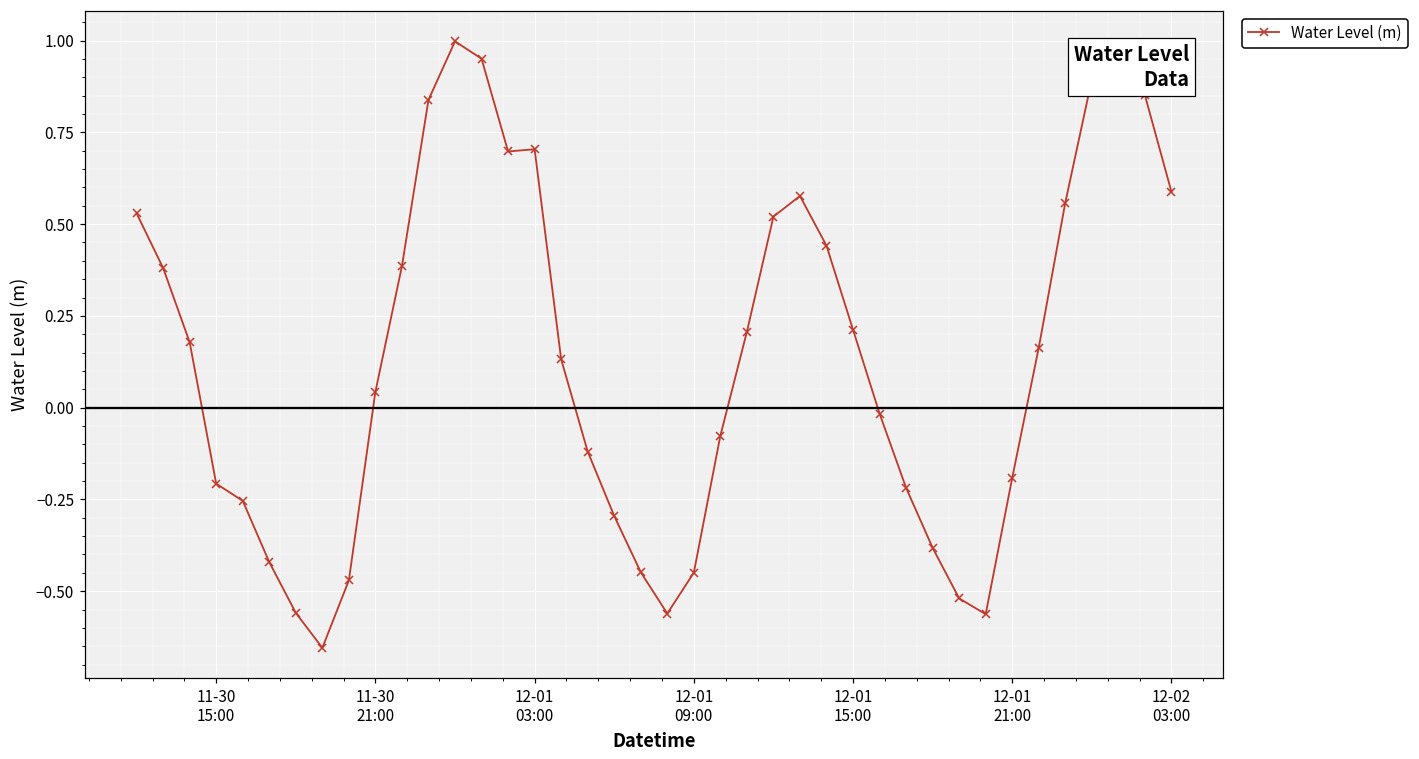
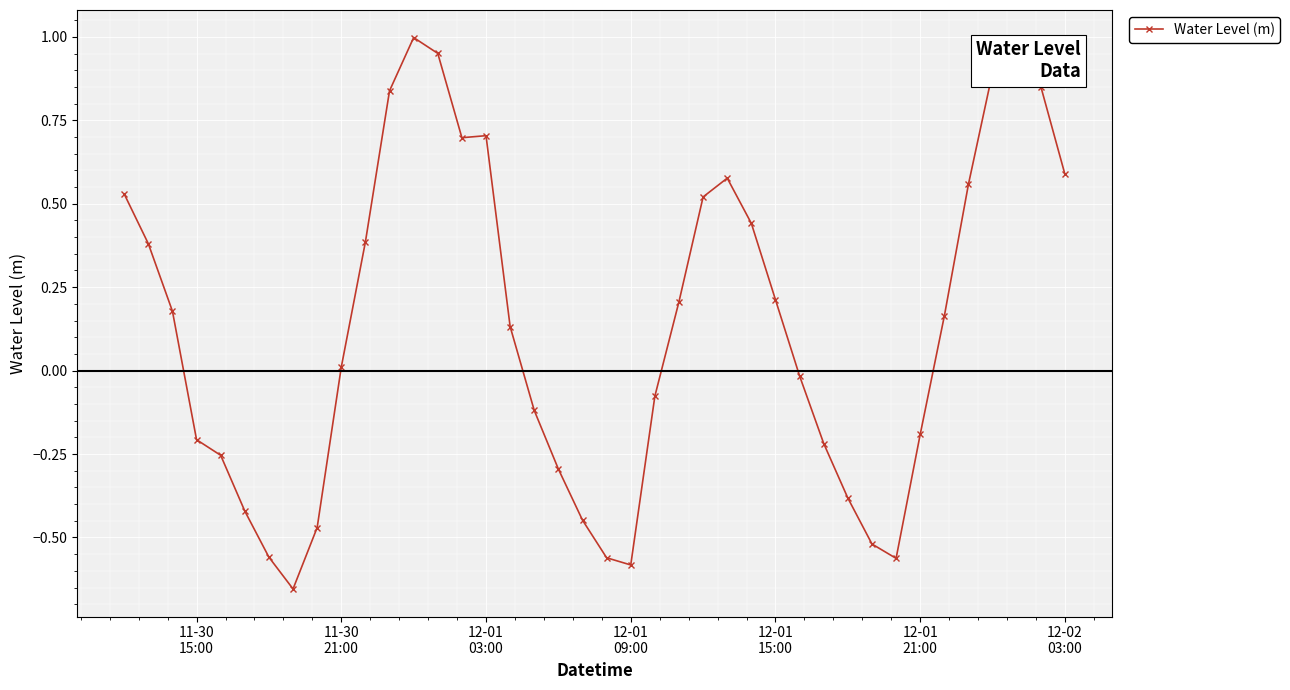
11-30 21:00: 0.04 -> 0.01
12-01 09:00: -0.45 -> -0.58
